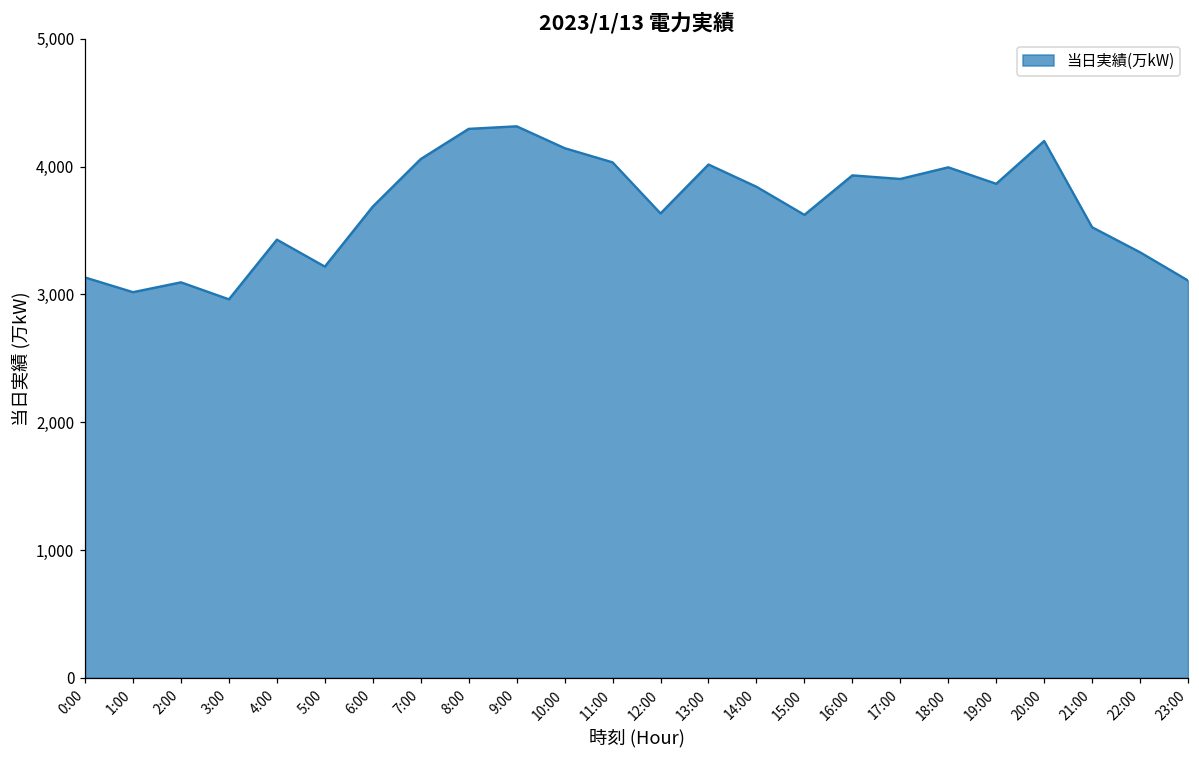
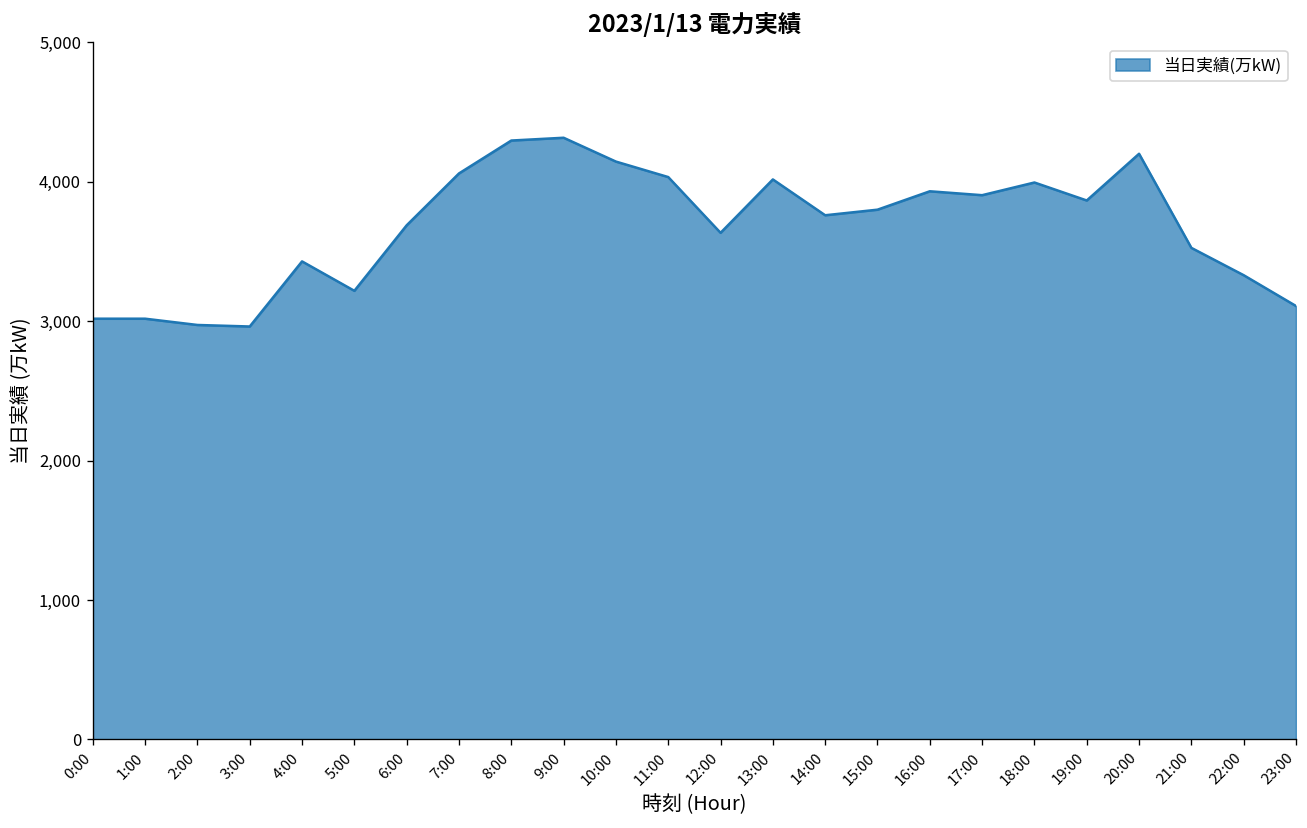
0:00: 3,130 -> 3,020
2:00: 3,100 -> 2,970
14:00: 3,840 -> 3,760
15:00: 3,620 -> 3,800
